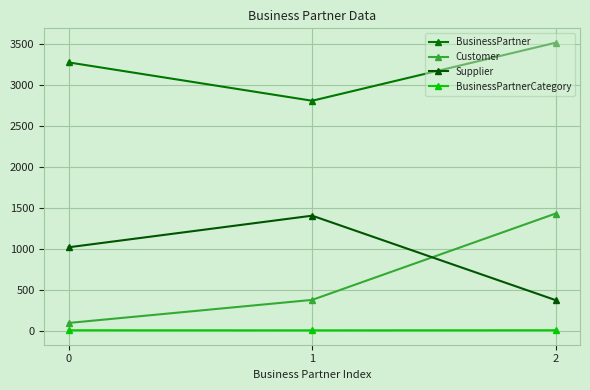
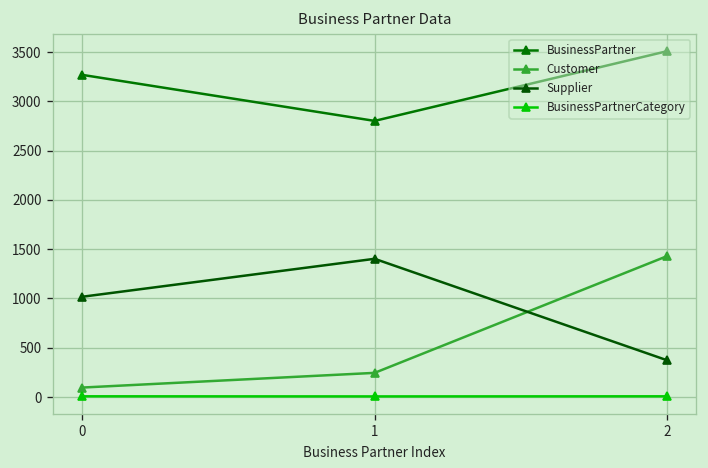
Customer, 1: 400 -> 200
